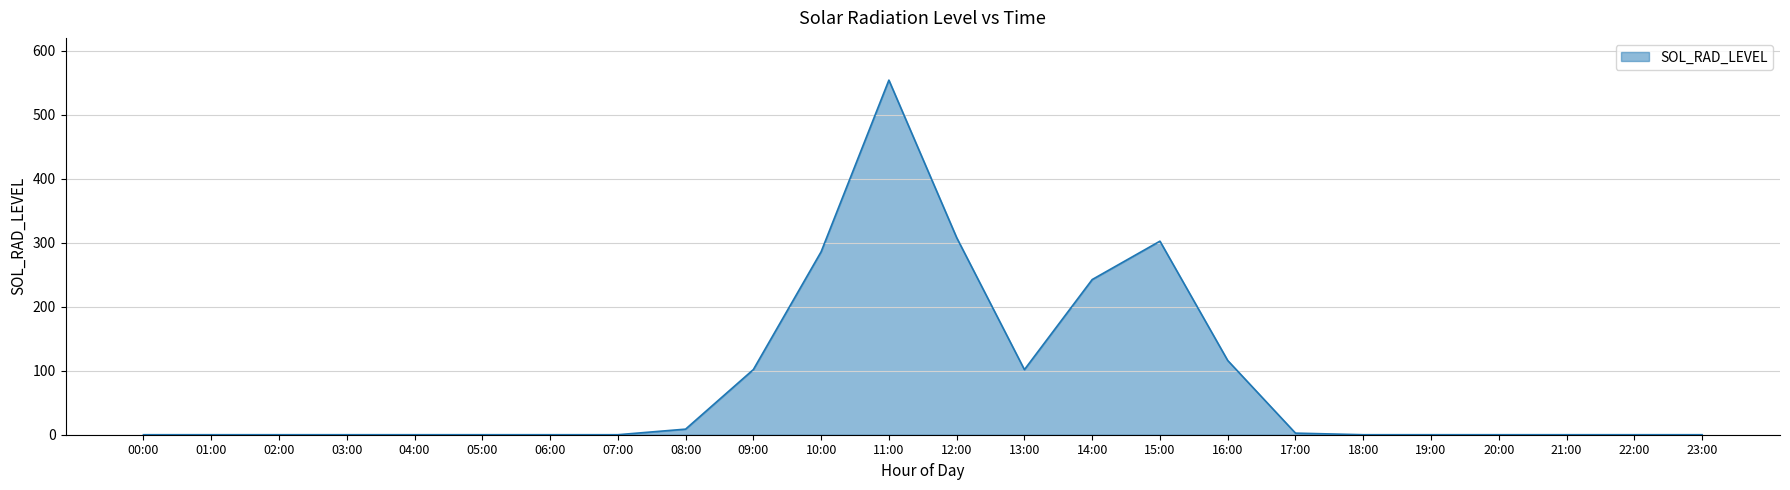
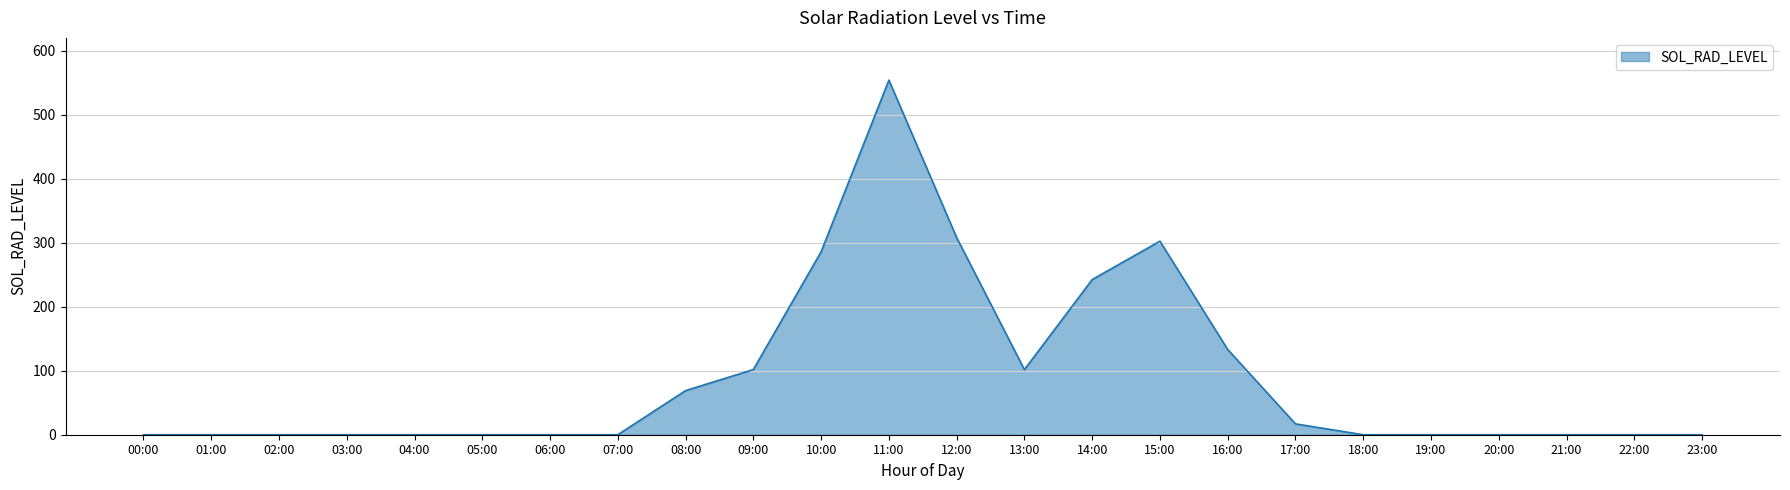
08:00: 10 -> 70
16:00: 120 -> 130
17:00: 0 -> 20
